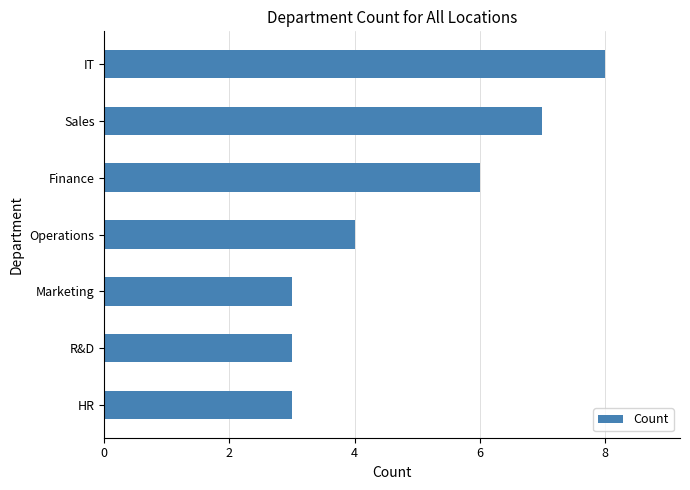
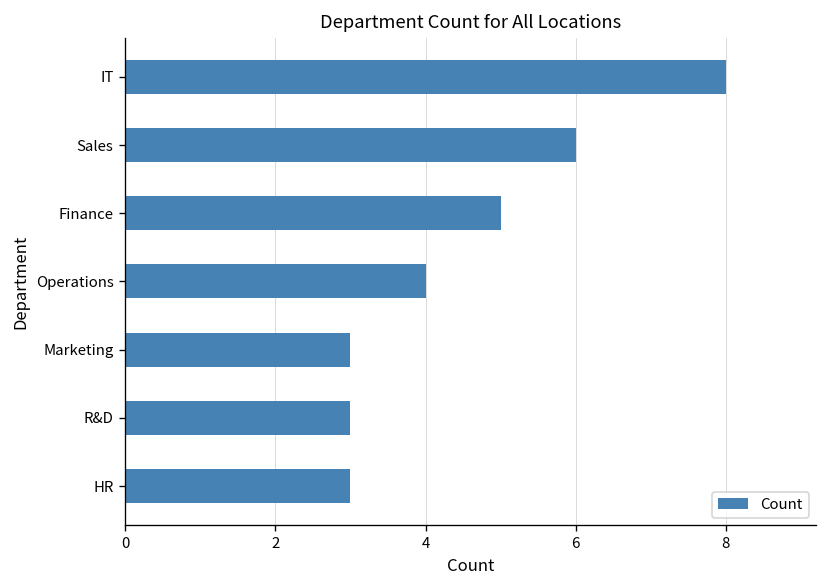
Sales: 7 -> 6
Finance: 6 -> 5
